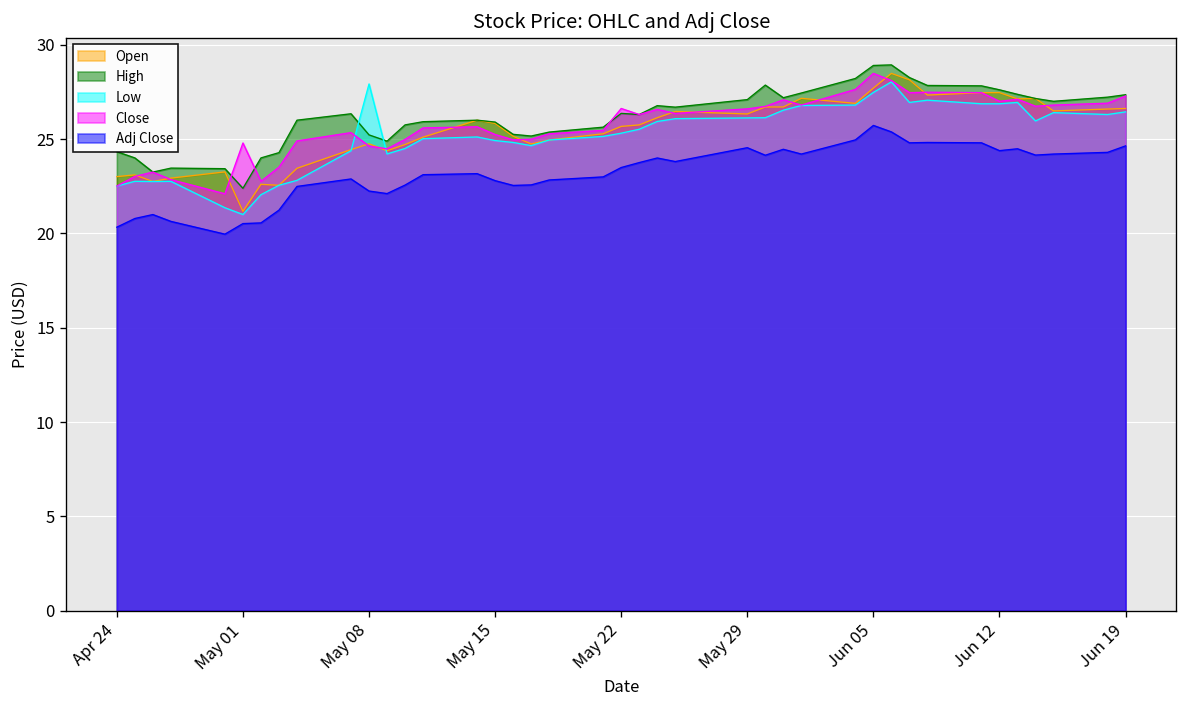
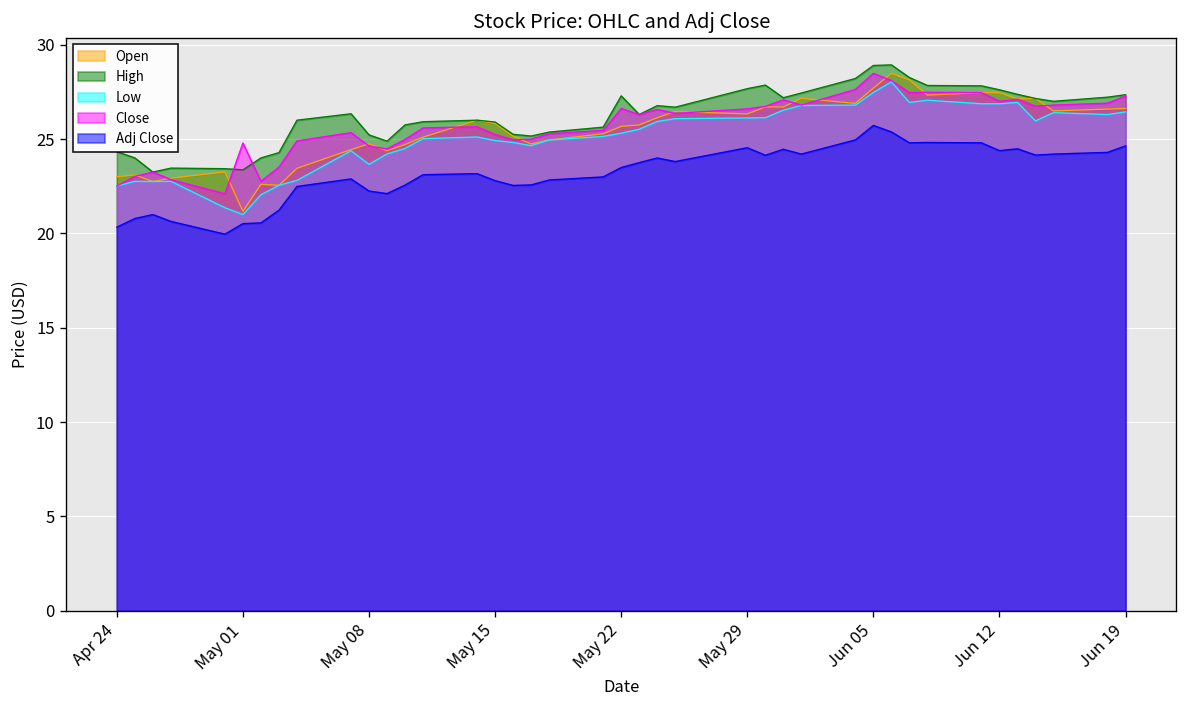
High, May 01: 22.4 -> 23.4
Low, May 08: 27.9 -> 23.7
High, May 22: 26.4 -> 27.3
High, May 29: 27.1 -> 27.7
